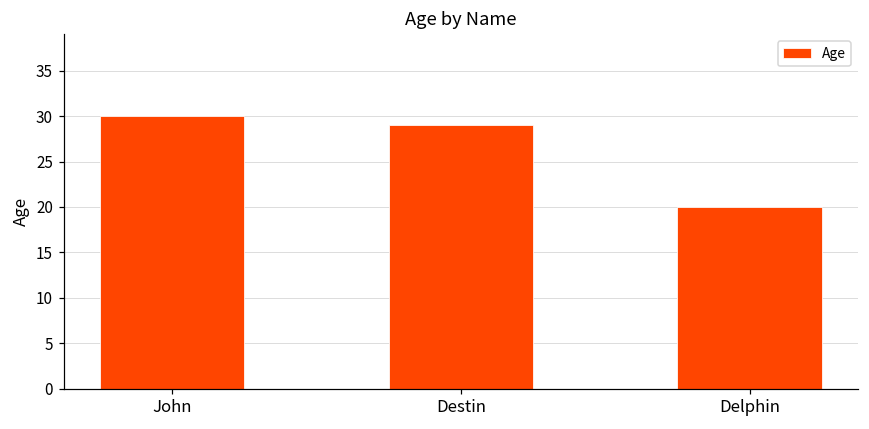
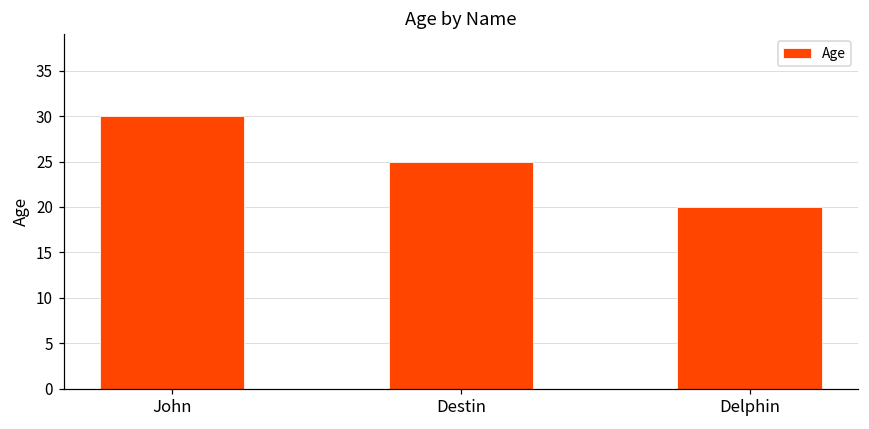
Destin: 29 -> 25
